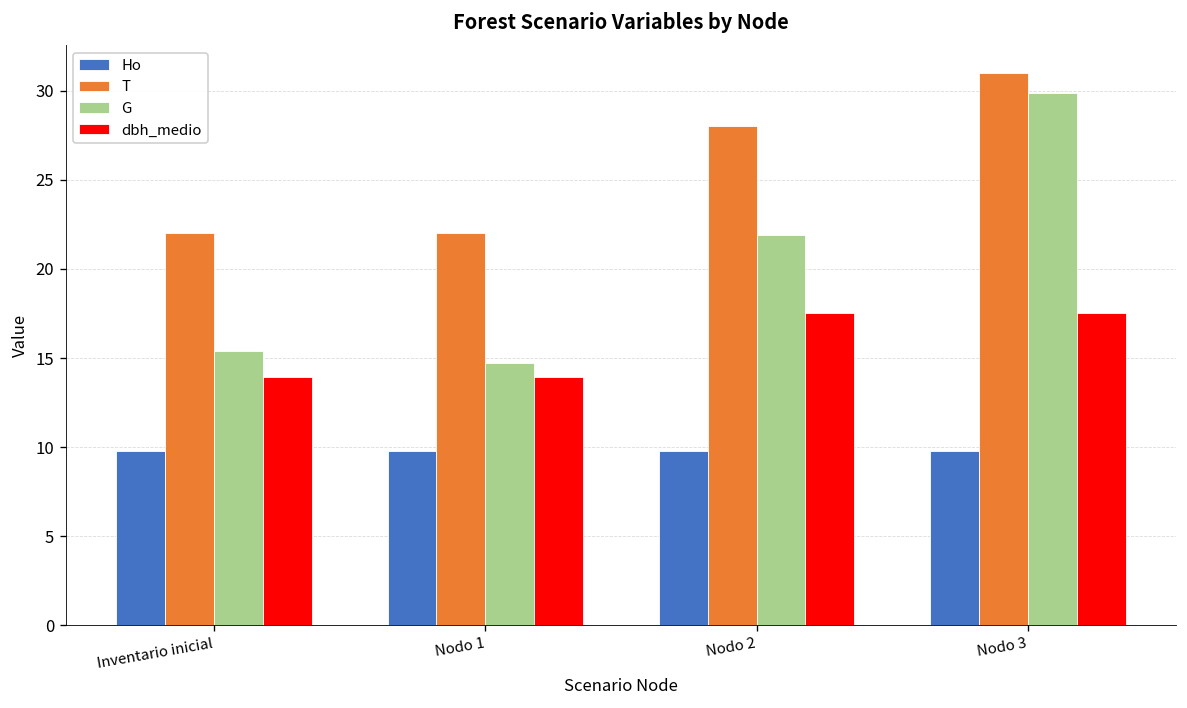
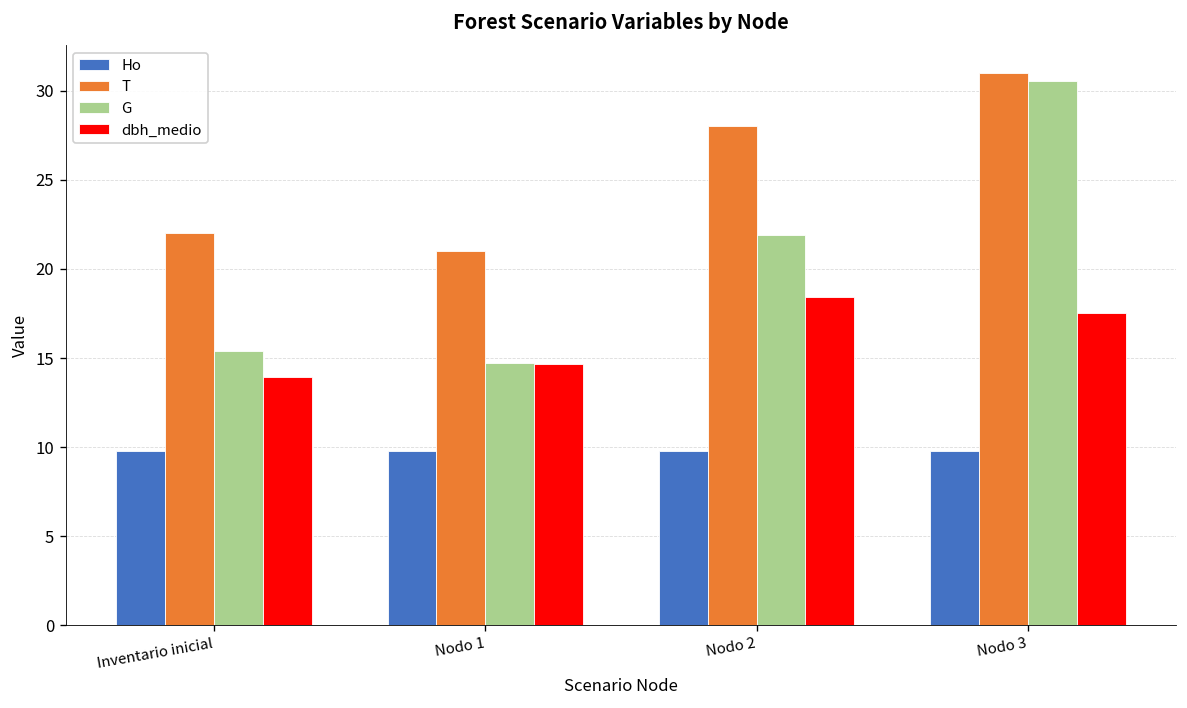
T, Nodo 1: 22 -> 21
dbh_medio, Nodo 1: 13.9 -> 14.7
dbh_medio, Nodo 2: 17.5 -> 18.4
G, Nodo 3: 29.9 -> 30.6
